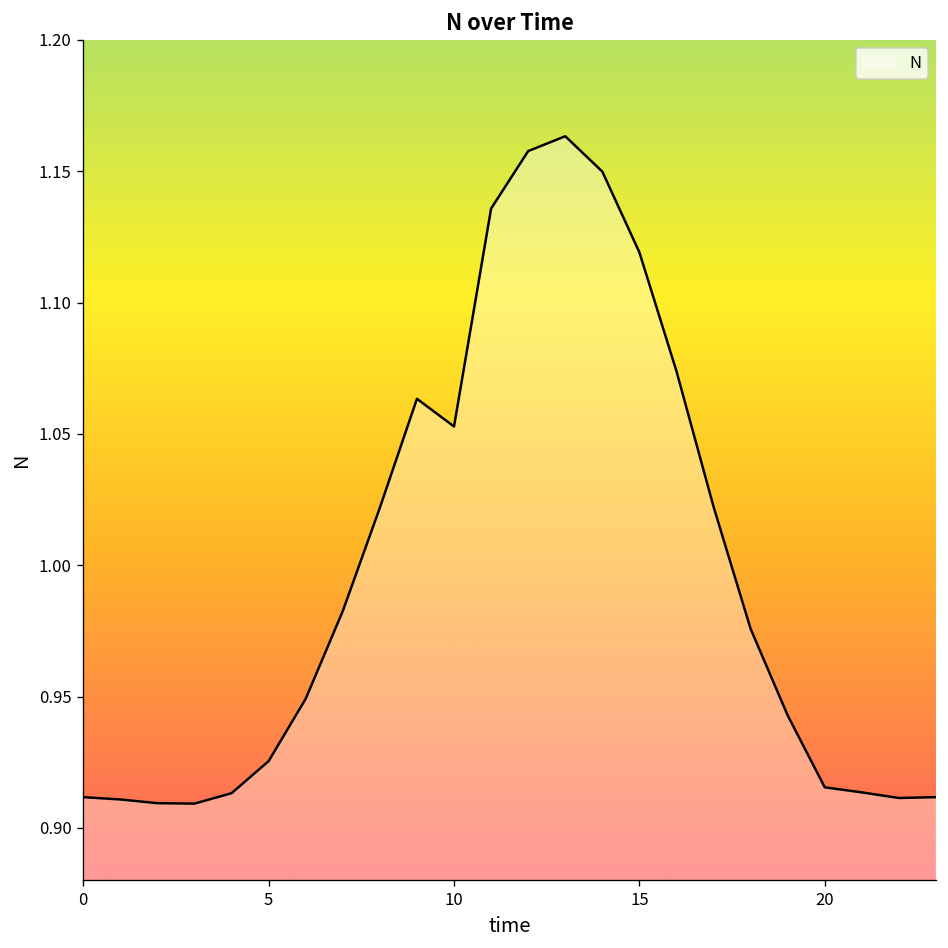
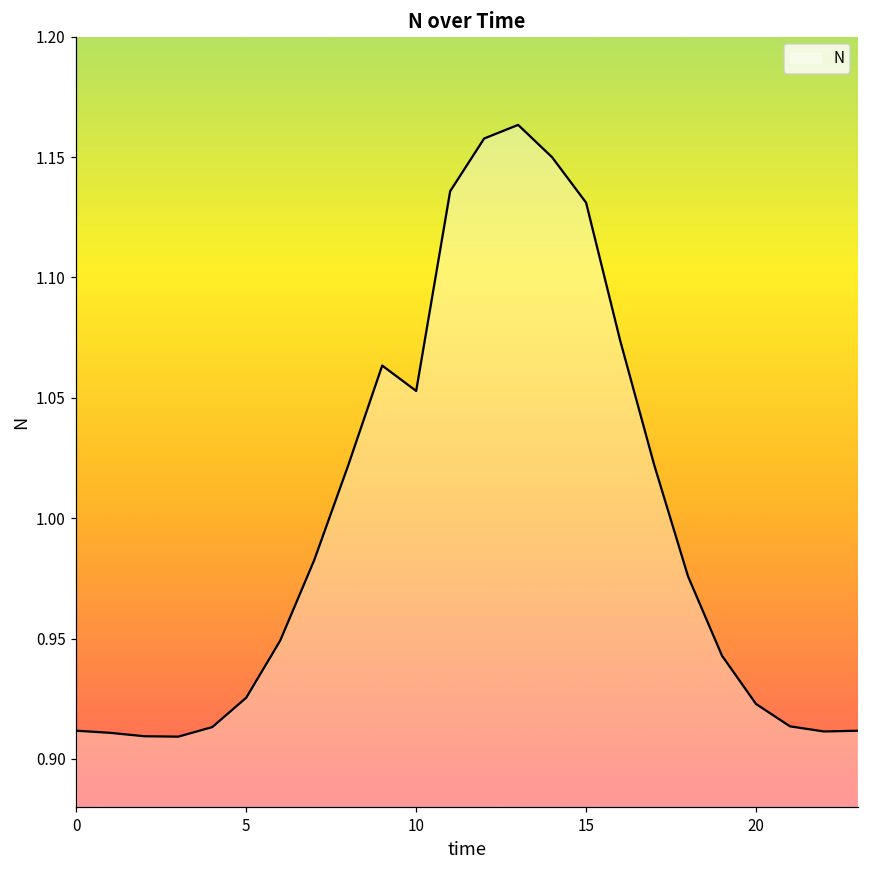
15: 1.119 -> 1.131
20: 0.915 -> 0.923
